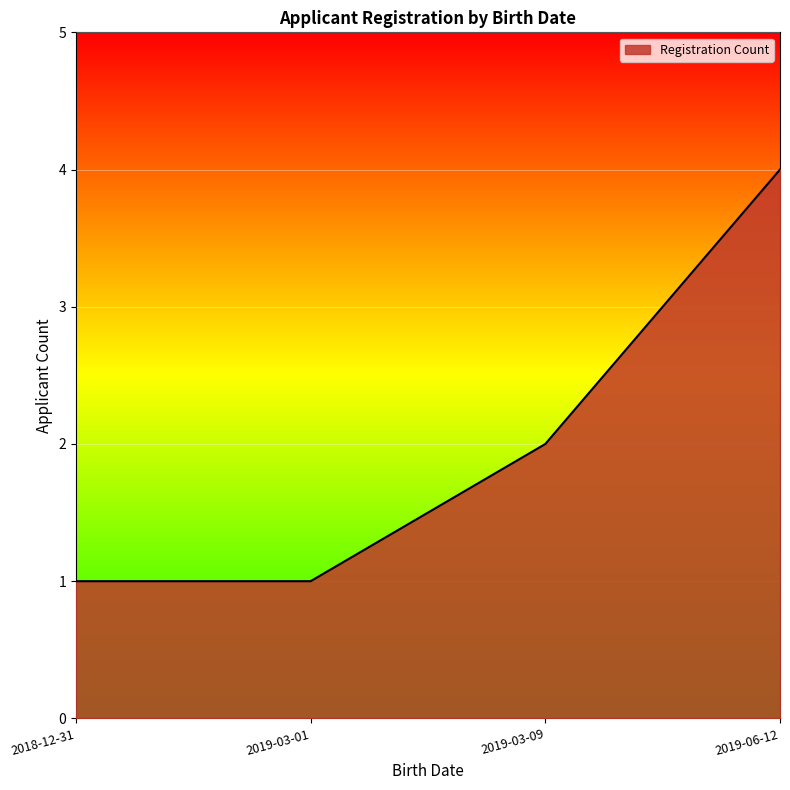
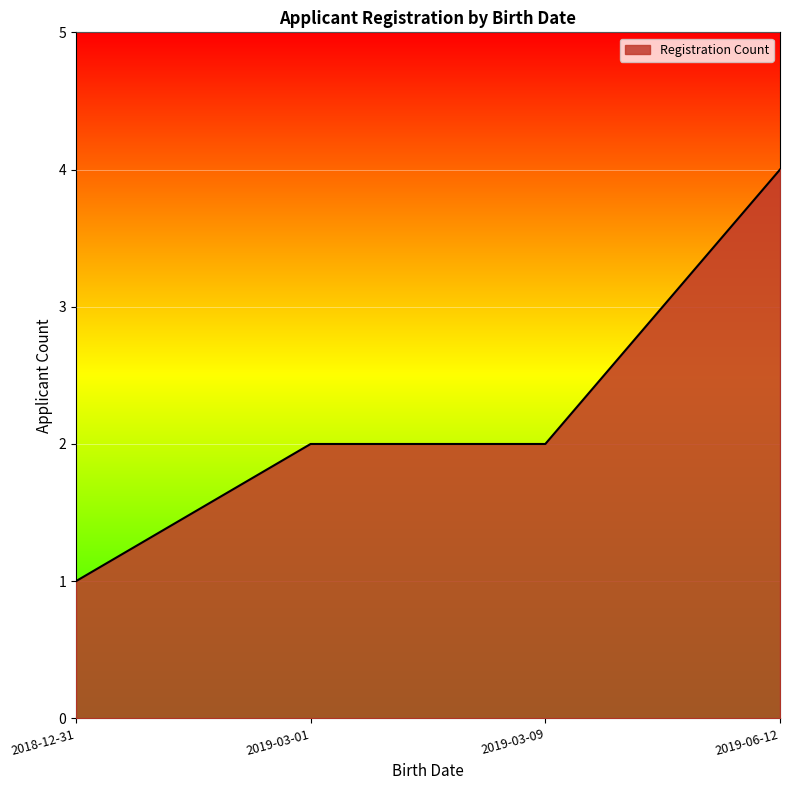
2019-03-01: 1 -> 2
